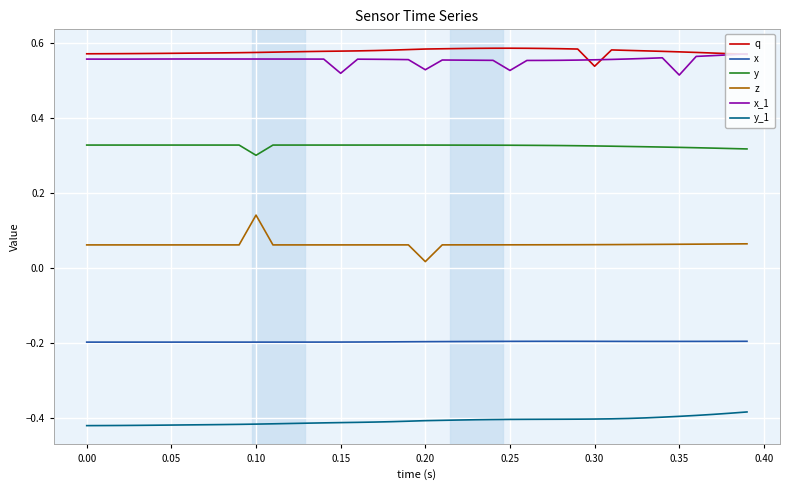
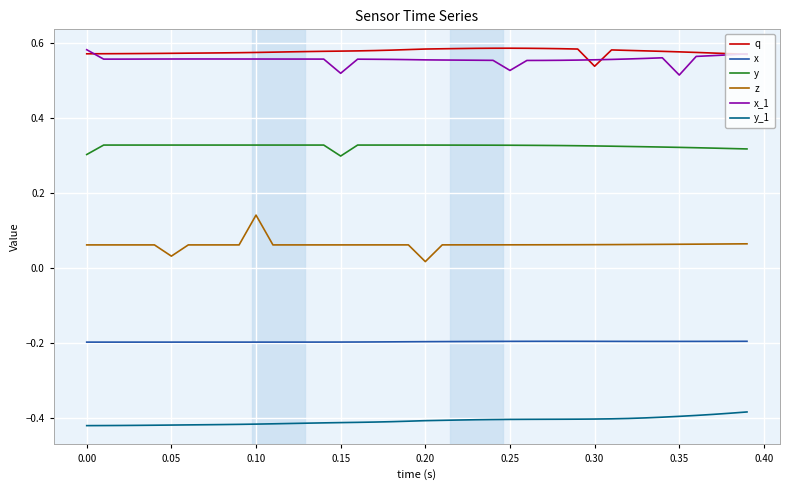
y, 0.00: 0.33 -> 0.30
x_1, 0.00: 0.56 -> 0.58
z, 0.05: 0.06 -> 0.03
y, 0.10: 0.30 -> 0.33
y, 0.15: 0.33 -> 0.30
x_1, 0.20: 0.53 -> 0.56
